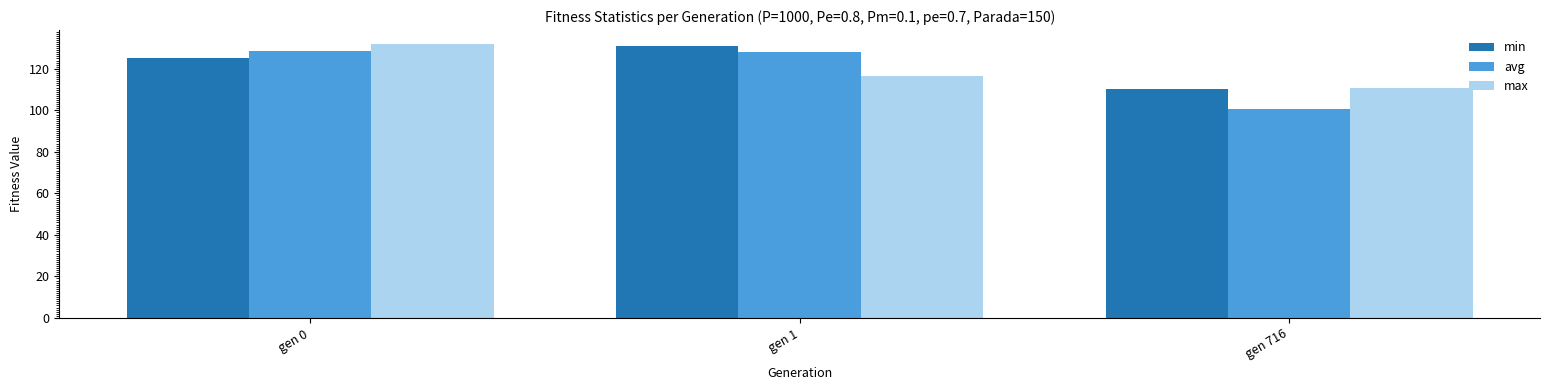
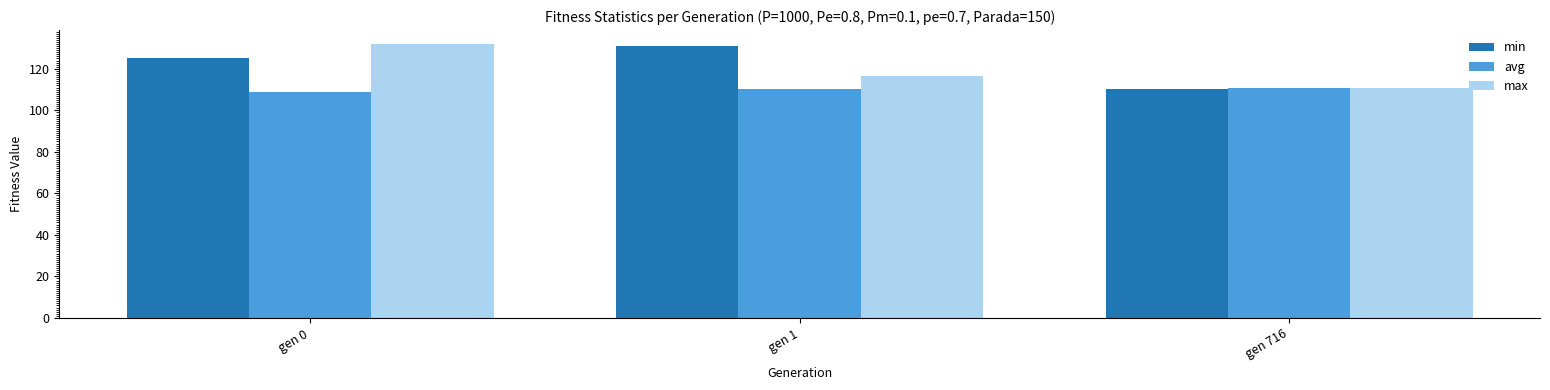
avg, gen 0: 129 -> 109
avg, gen 1: 128 -> 110
avg, gen 716: 101 -> 111
